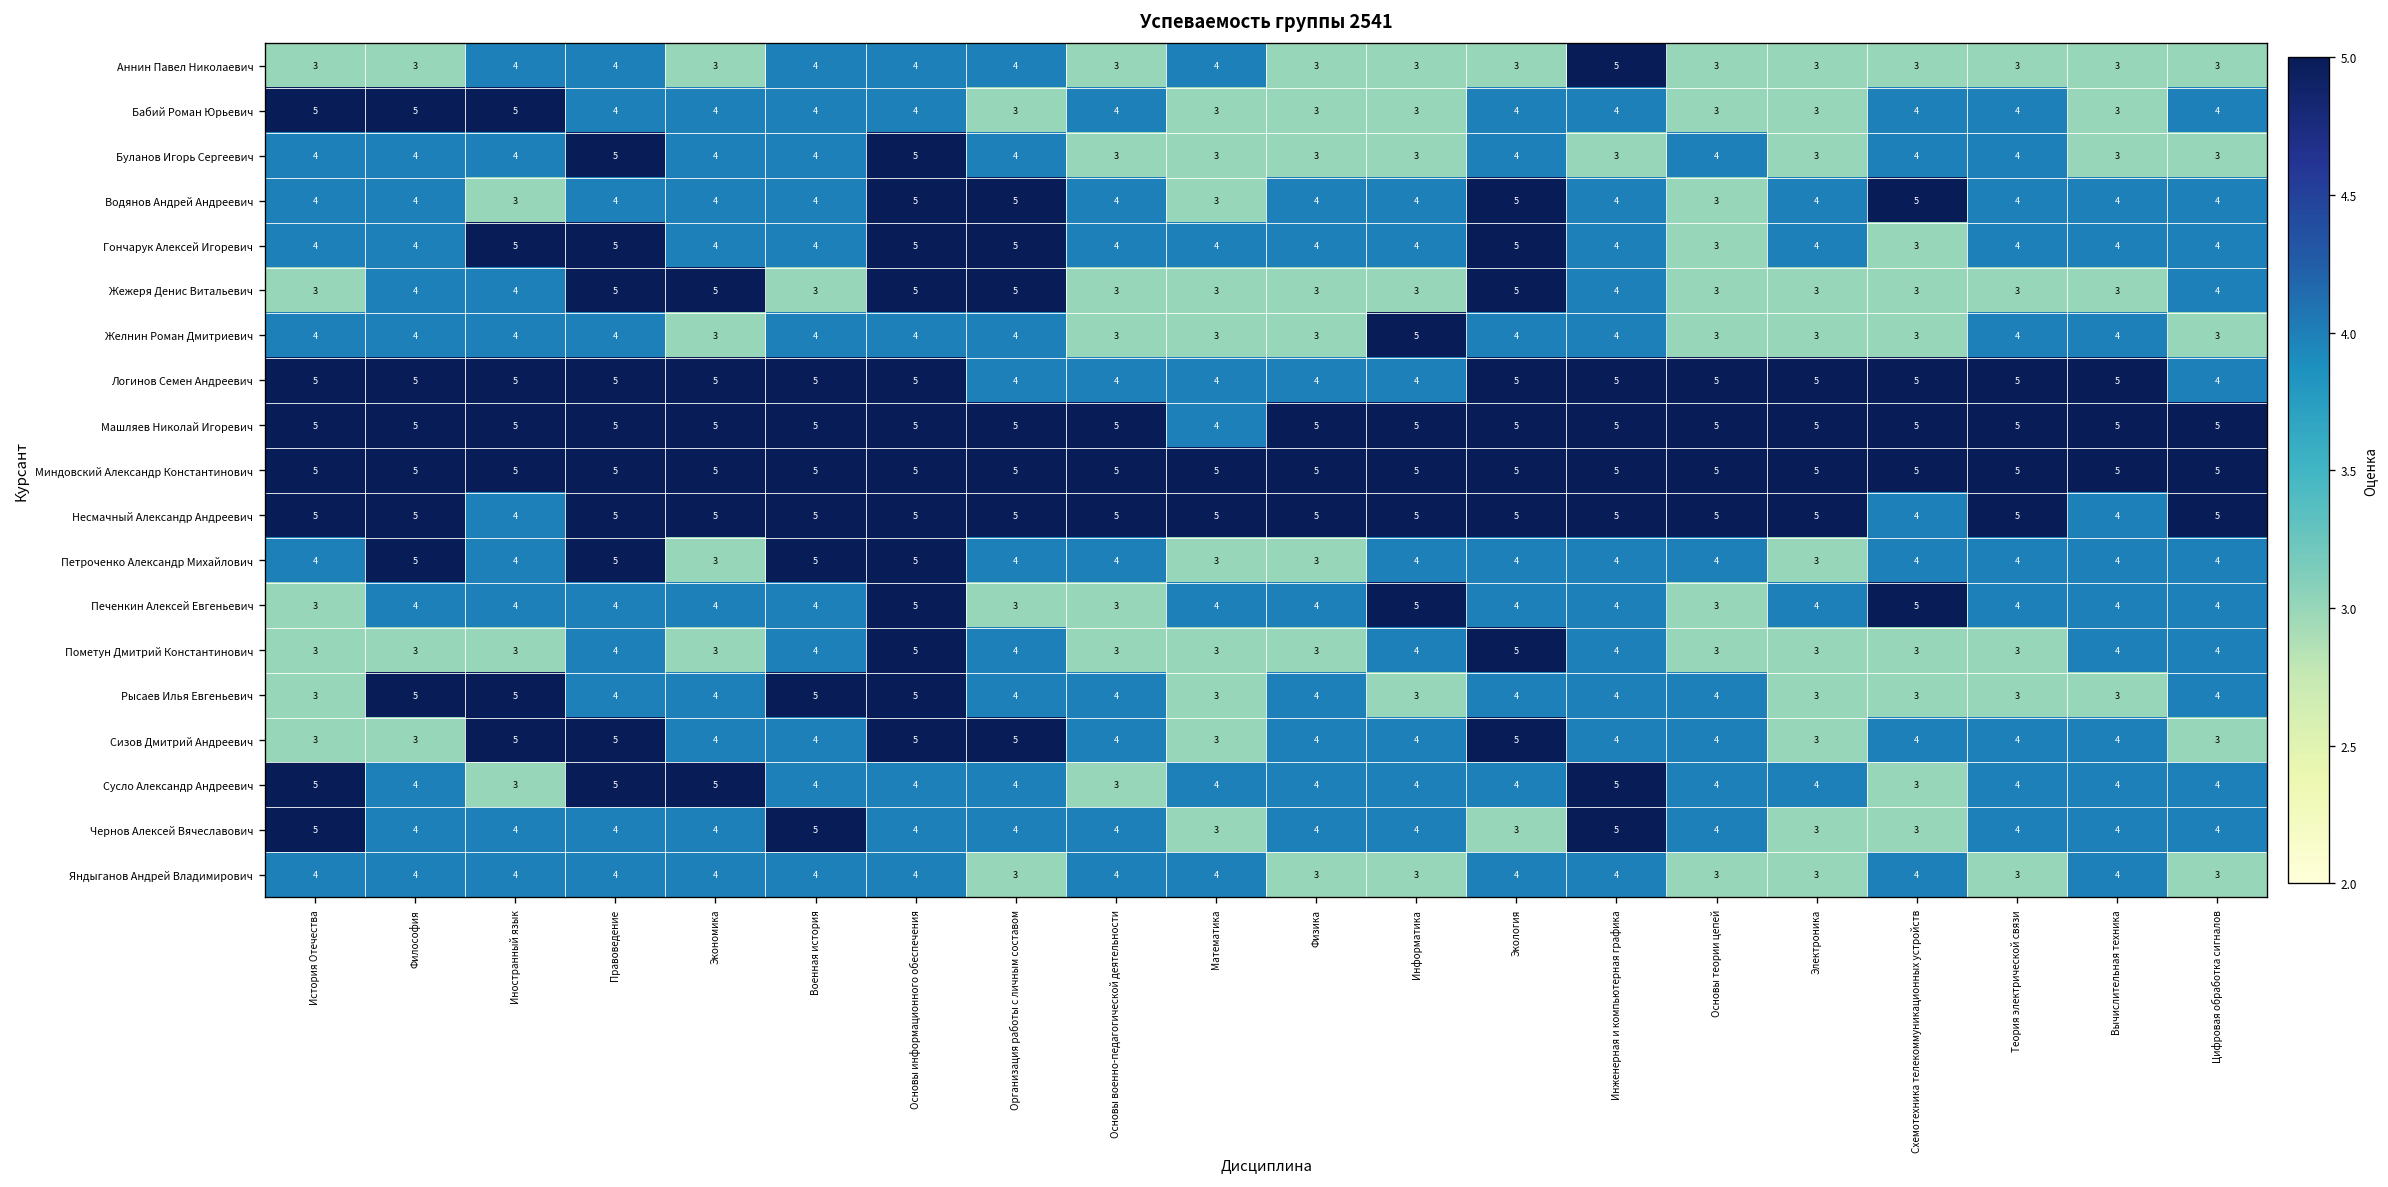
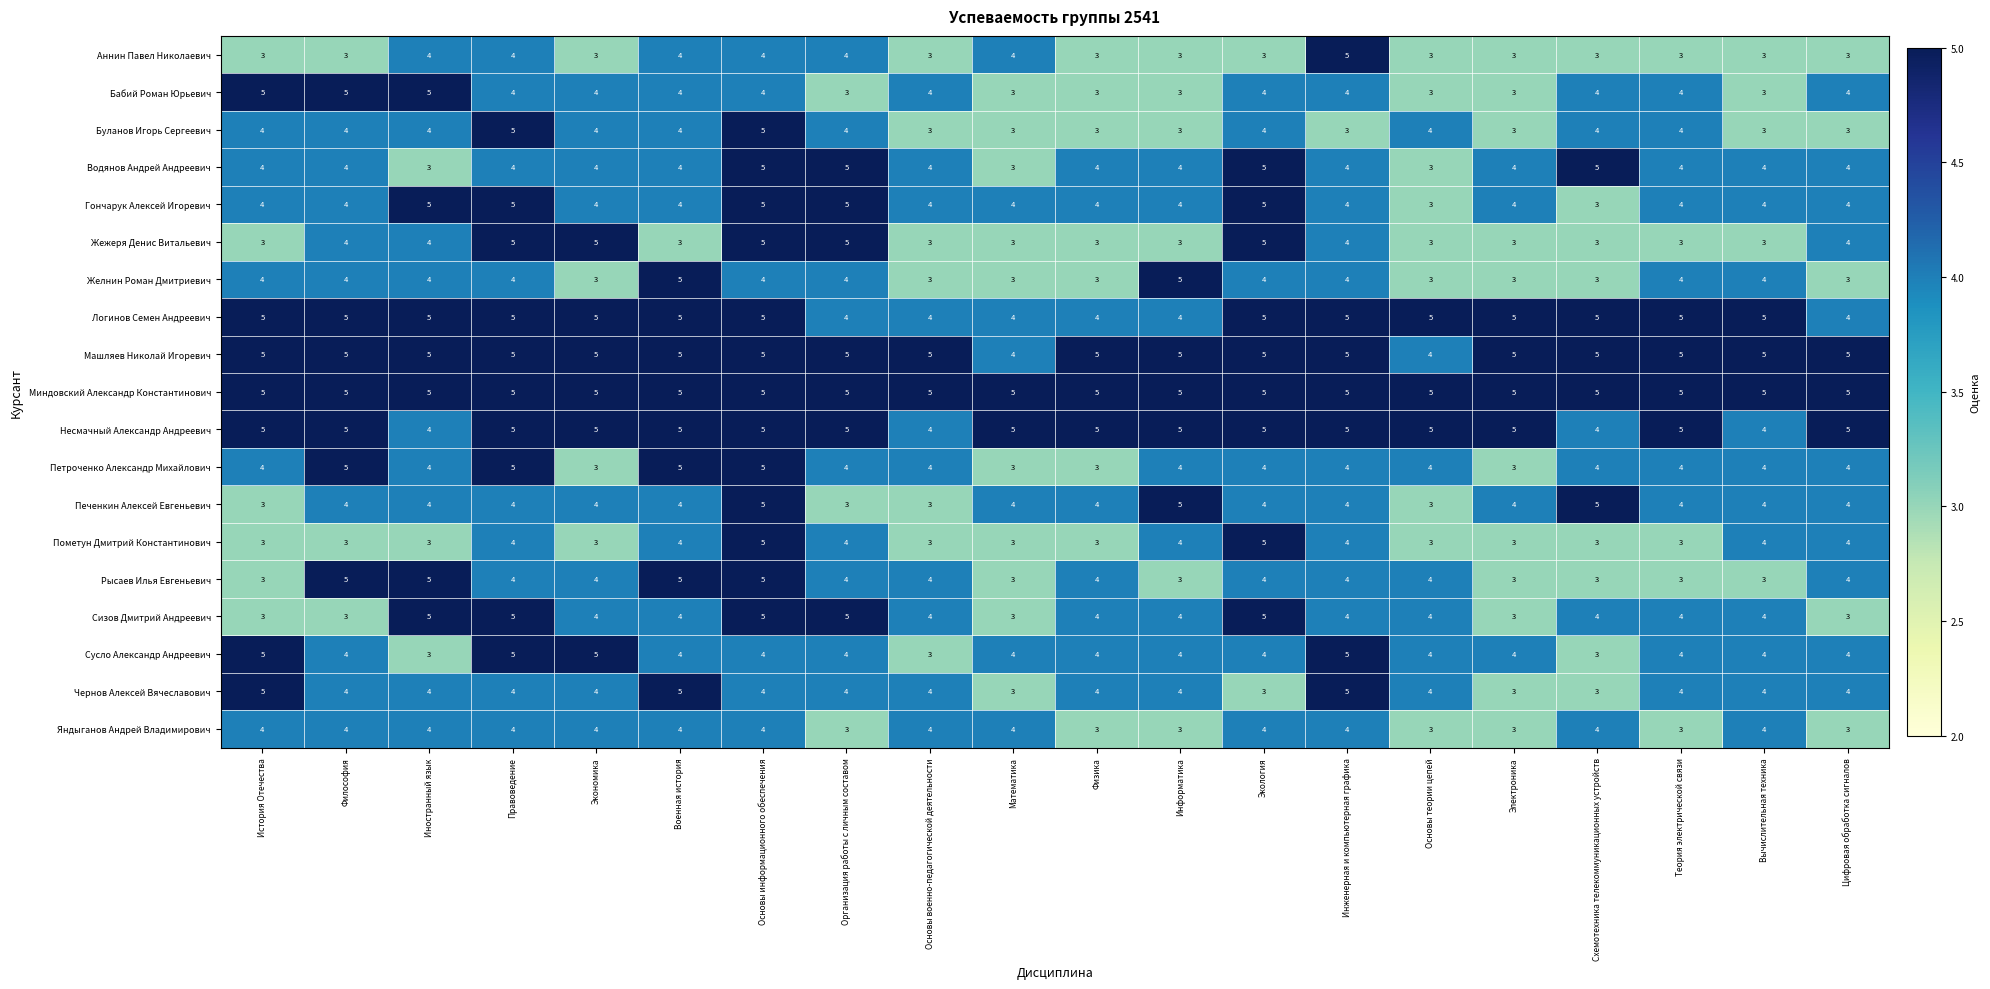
Желнин Роман Дмитриевич, Военная история: 4 -> 5
Машляев Николай Игоревич, Основы теории цепей: 5 -> 4
Несмачный Александр Андреевич, Основы военно-педагогической деятельности: 5 -> 4
